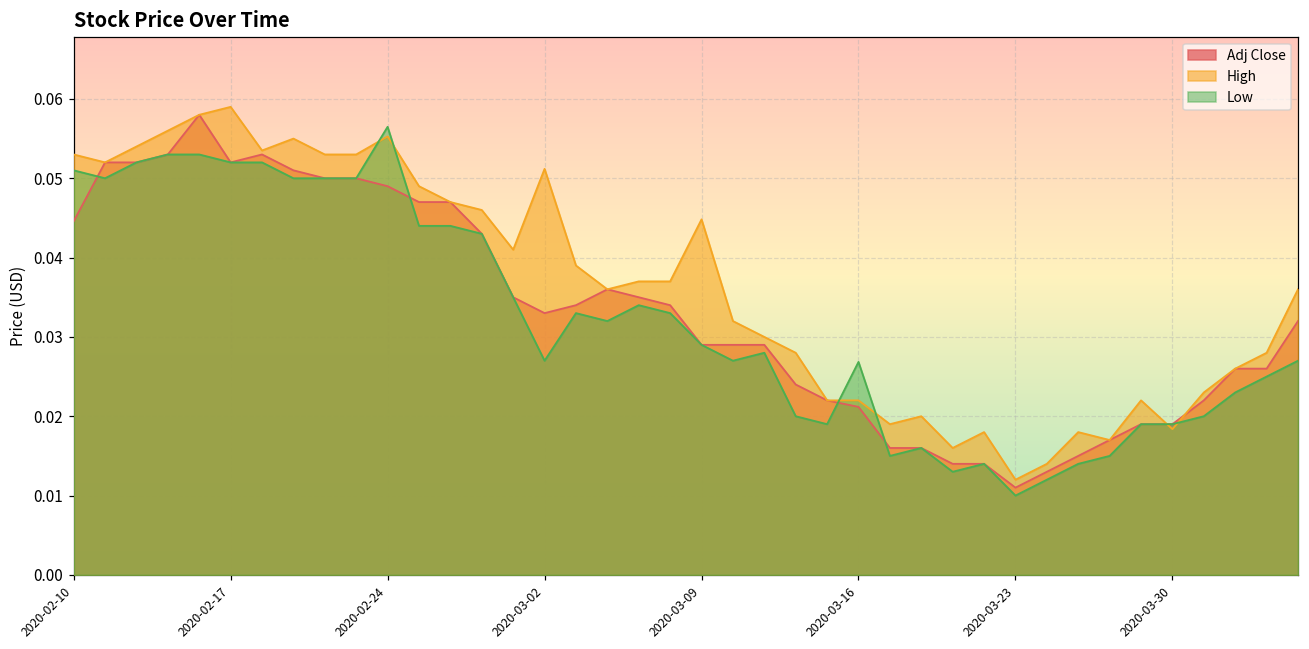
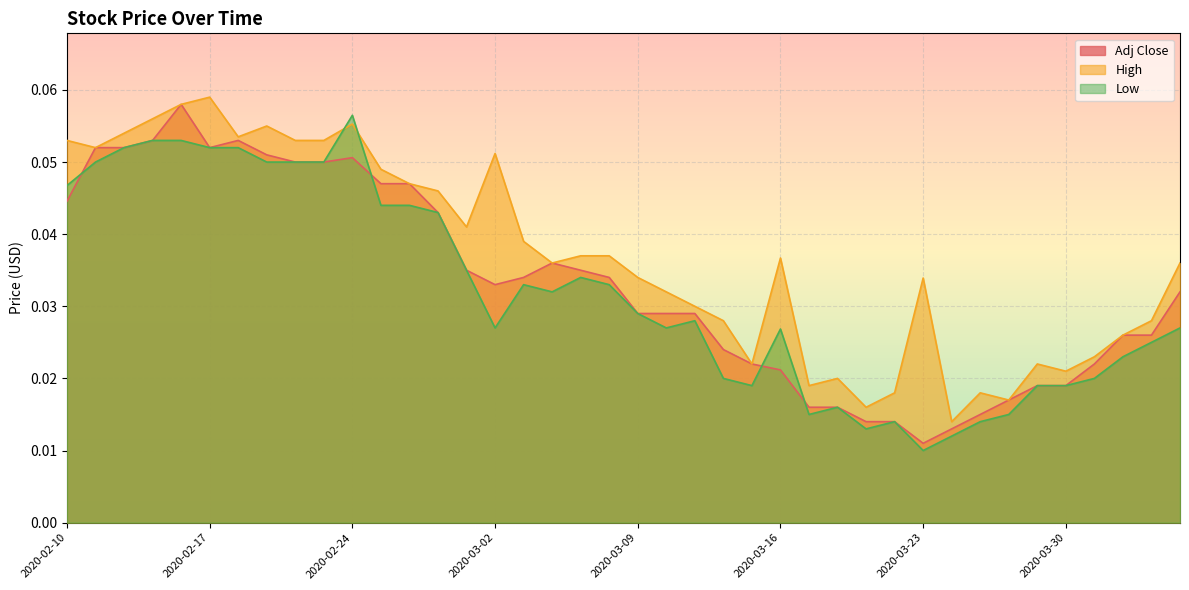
Low, 2020-02-10: 0.051 -> 0.047
Adj Close, 2020-02-24: 0.049 -> 0.051
High, 2020-03-09: 0.045 -> 0.034
High, 2020-03-16: 0.022 -> 0.037
High, 2020-03-23: 0.012 -> 0.034
High, 2020-03-30: 0.018 -> 0.021
